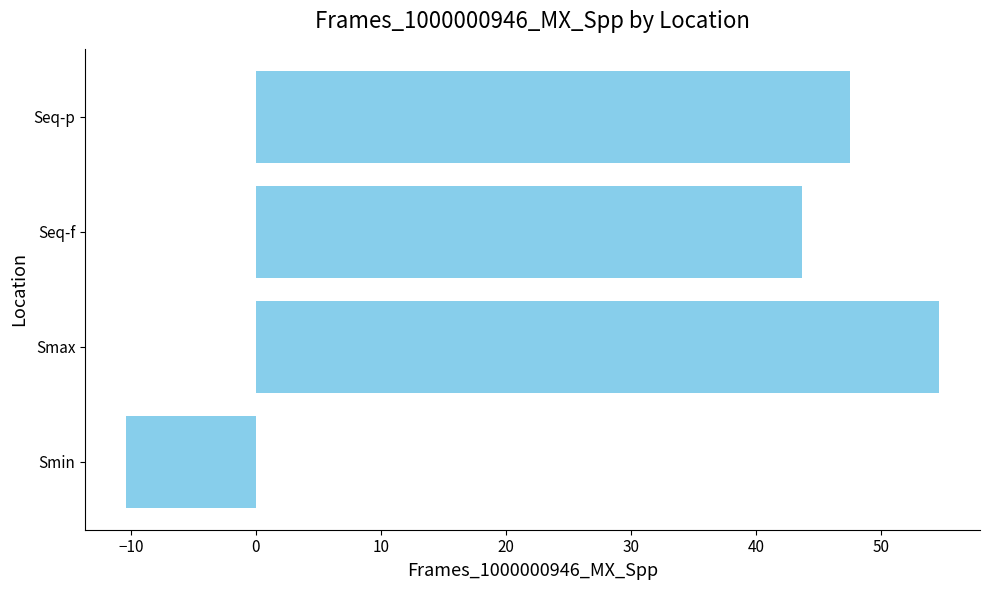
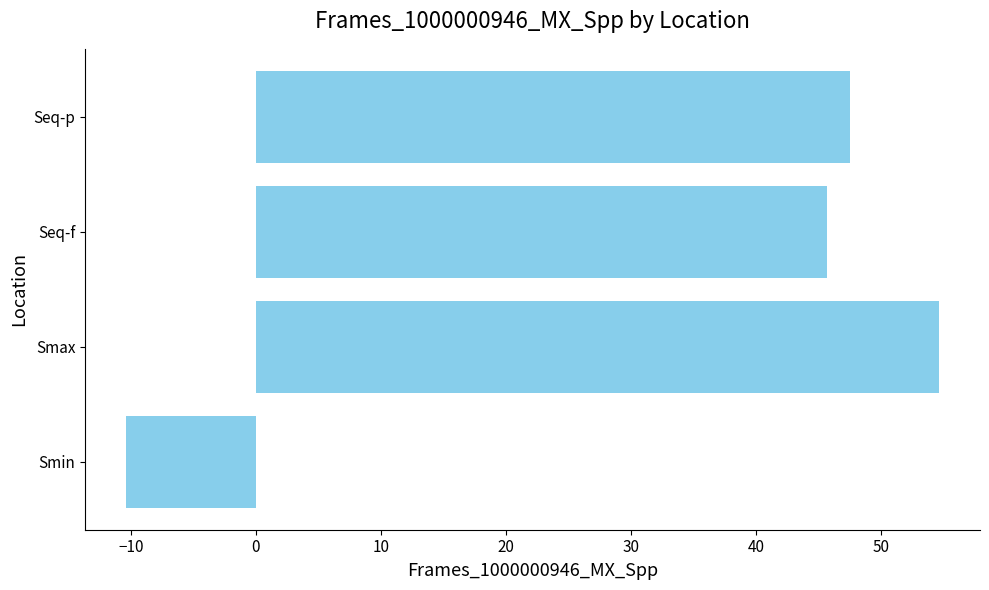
Seq-f: 43.6 -> 45.7
